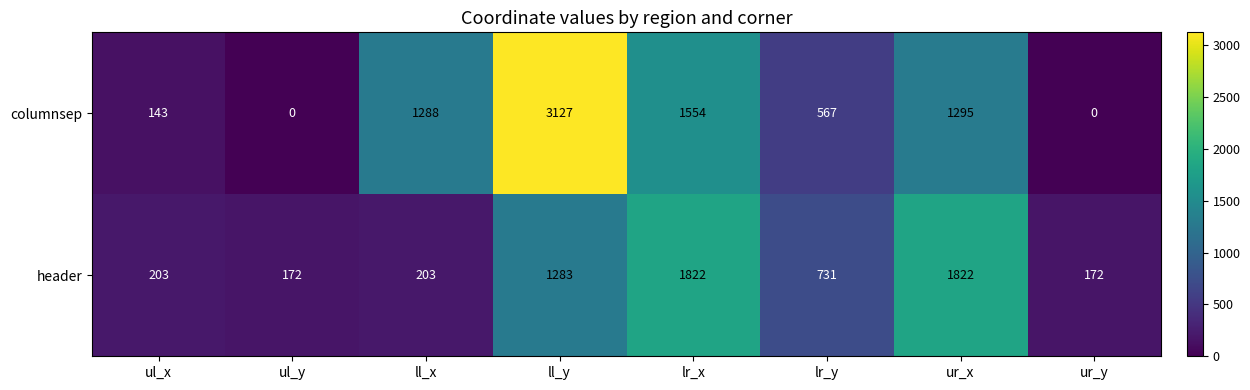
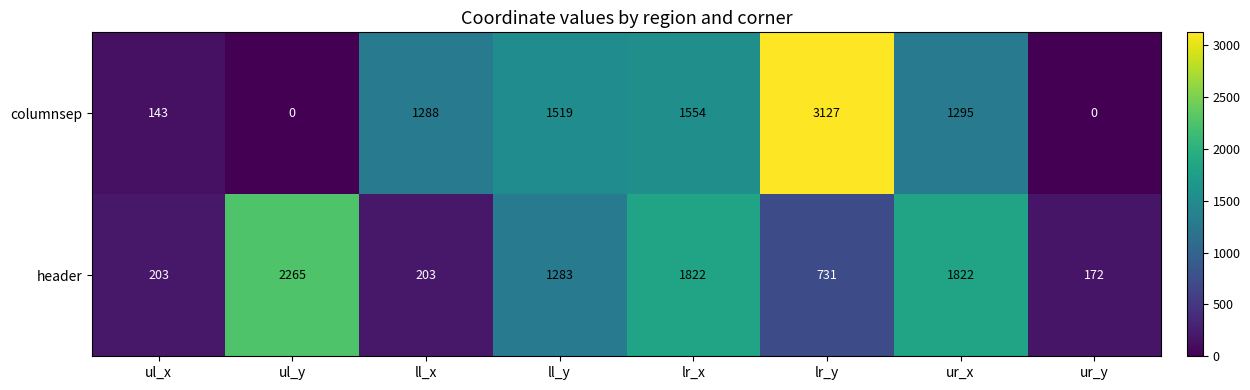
columnsep, ll_y: 3127 -> 1519
columnsep, lr_y: 567 -> 3127
header, ul_y: 172 -> 2265
